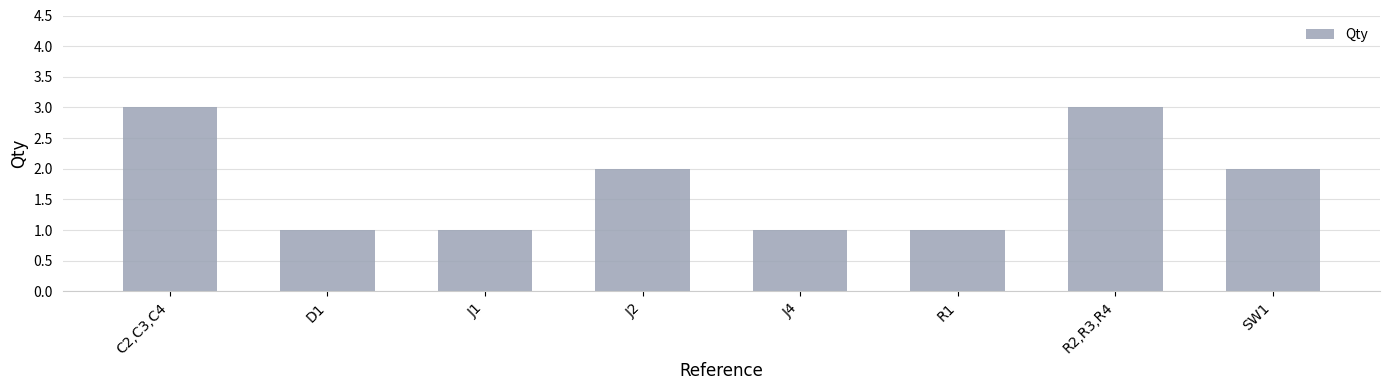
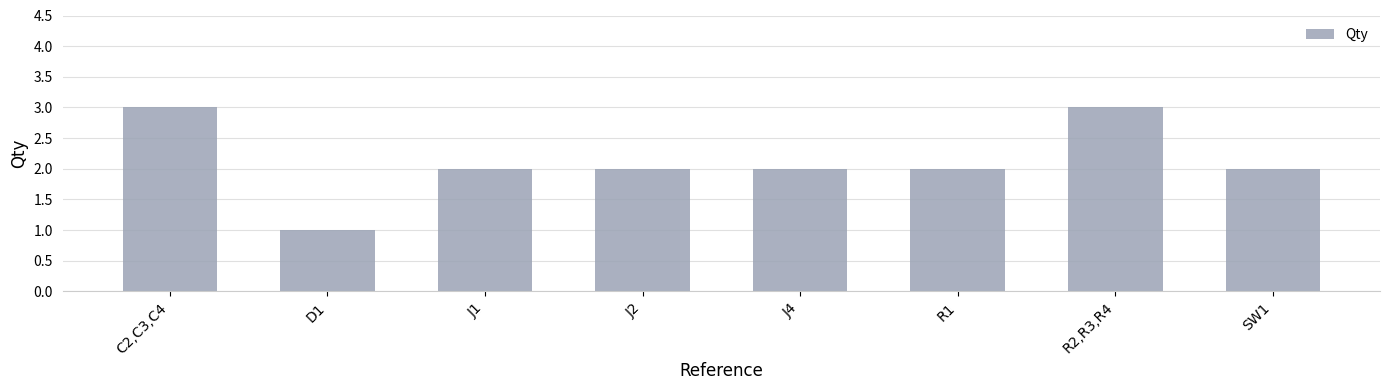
J1: 1 -> 2
J4: 1 -> 2
R1: 1 -> 2
